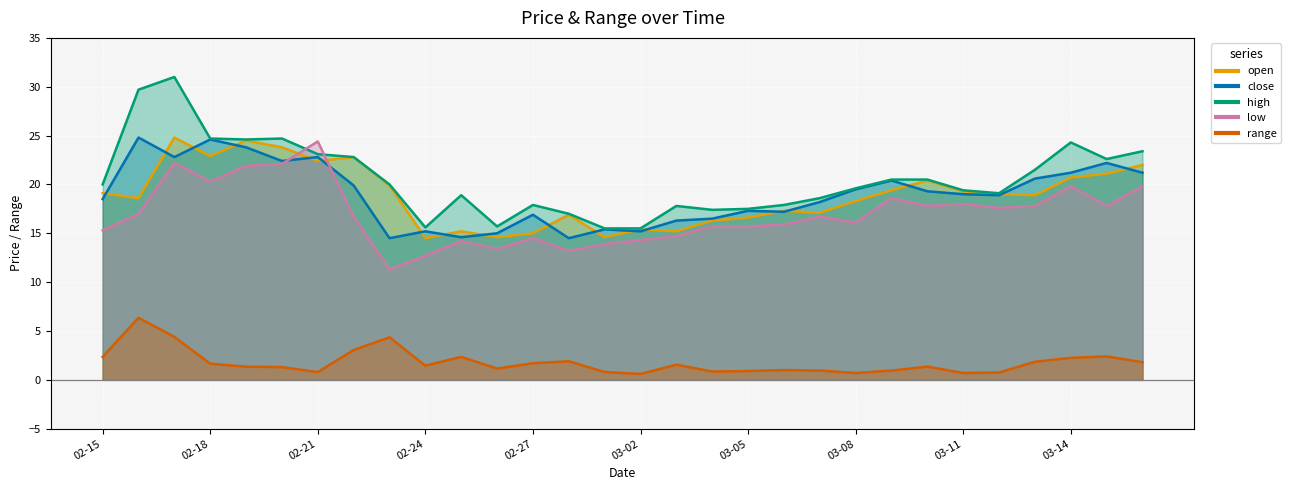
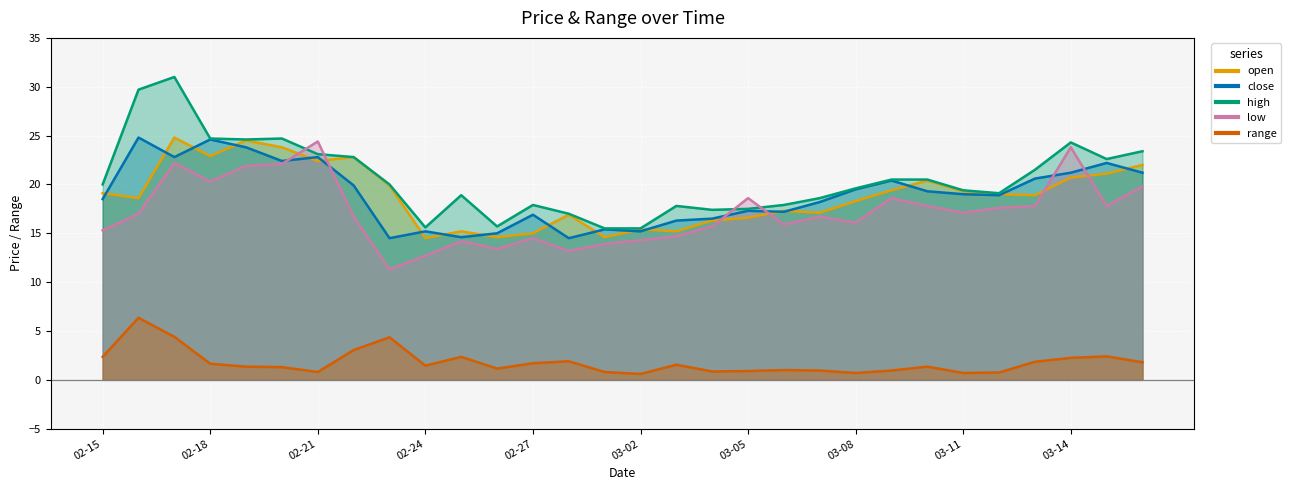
low, 03-05: 16 -> 19
low, 03-11: 18 -> 17
low, 03-14: 20 -> 24
